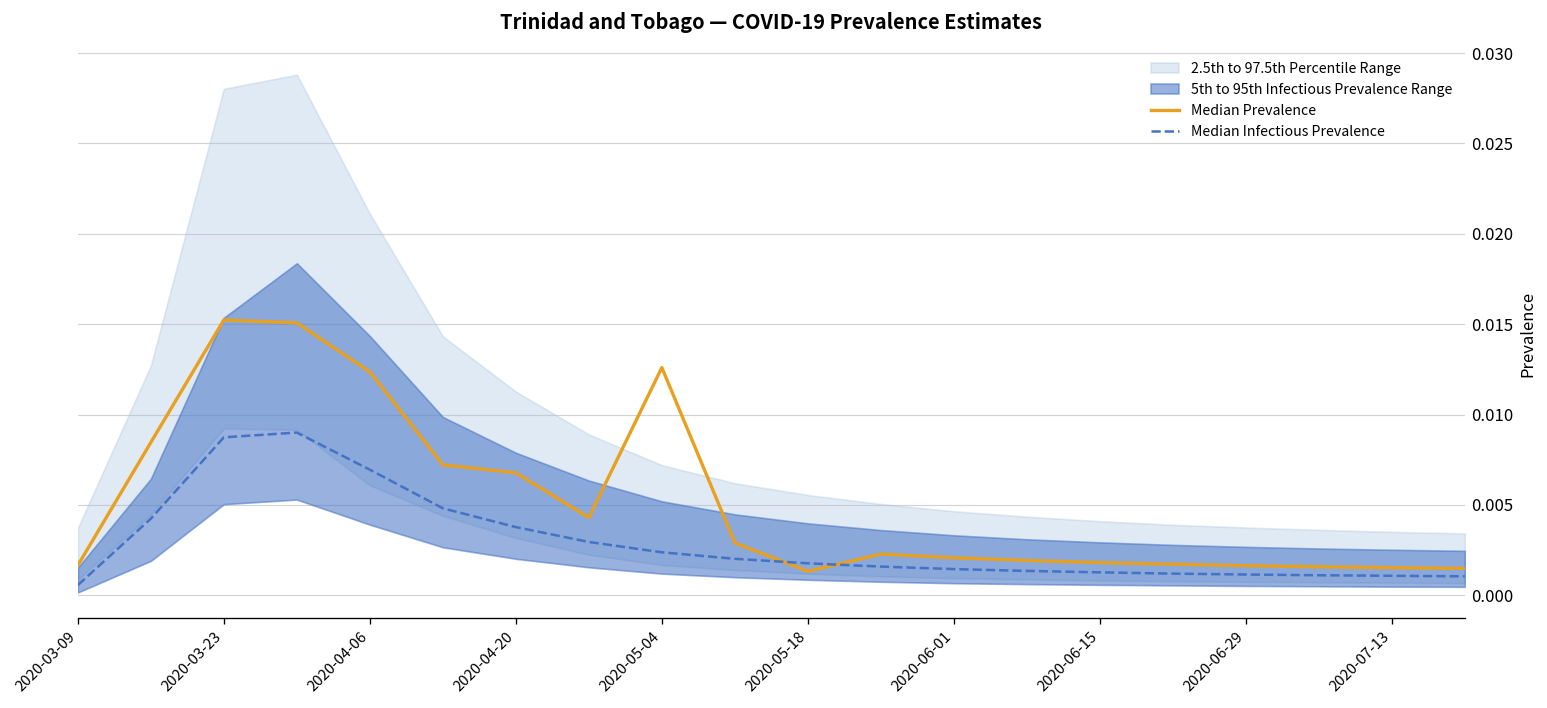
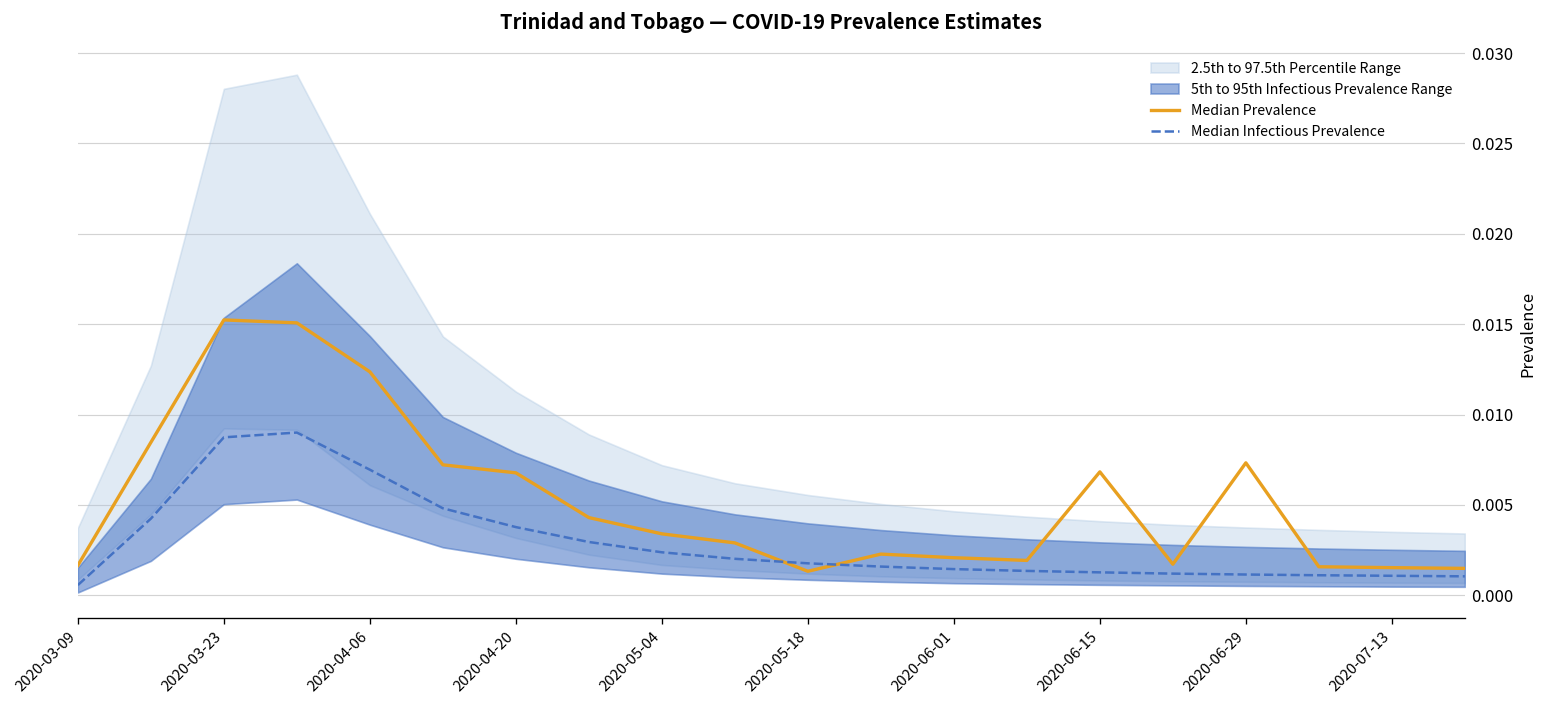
Median Prevalence, 2020-05-04: 0.0126 -> 0.0034
Median Prevalence, 2020-06-15: 0.0018 -> 0.0068
Median Prevalence, 2020-06-29: 0.0016 -> 0.0073
